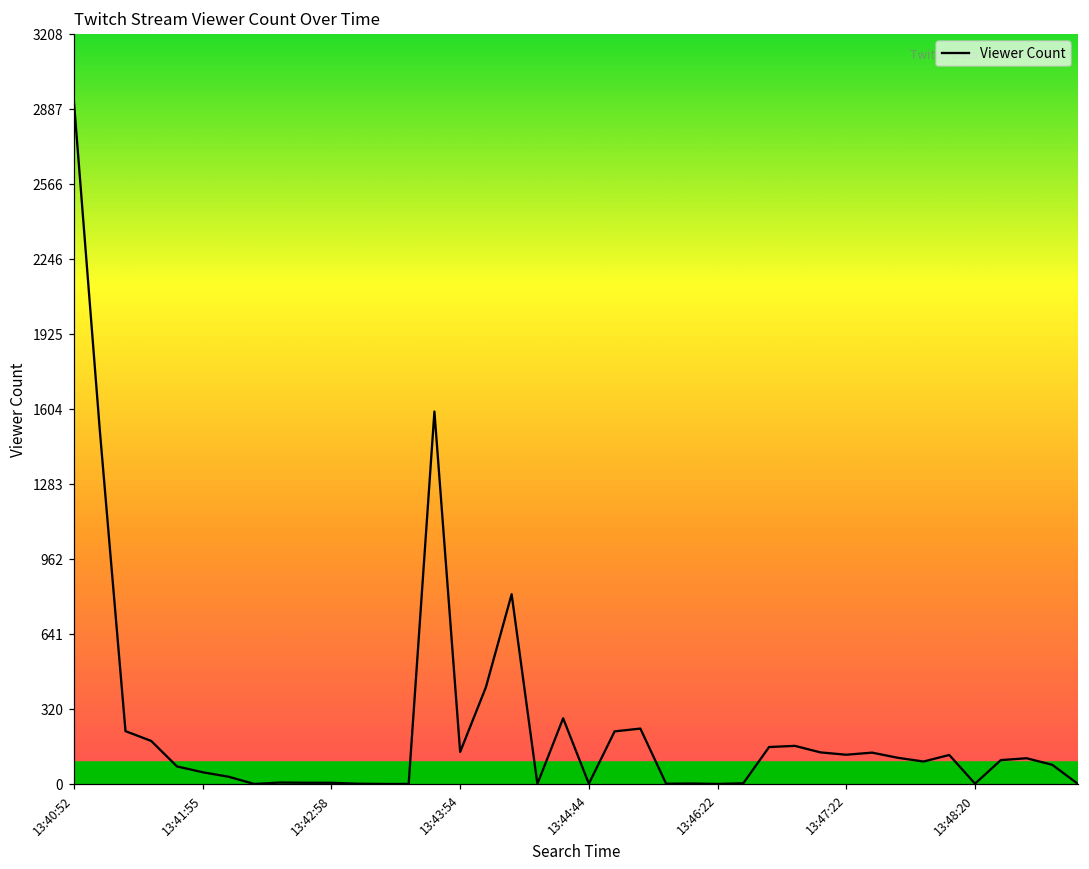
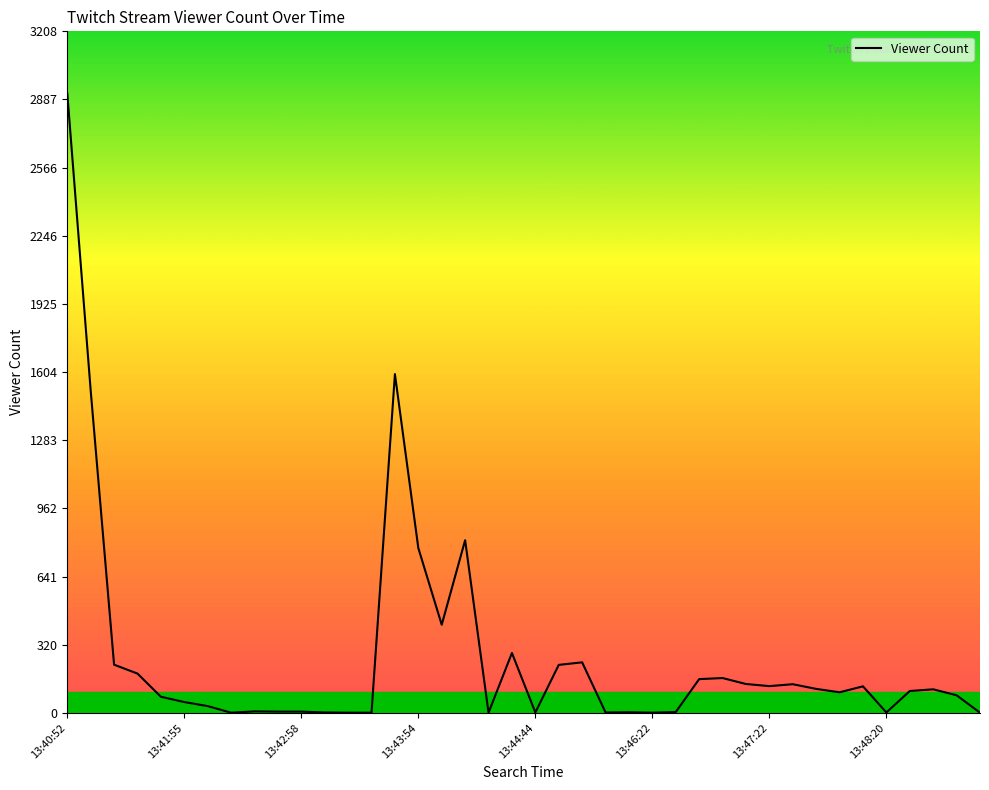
13:43:54: 140 -> 780
